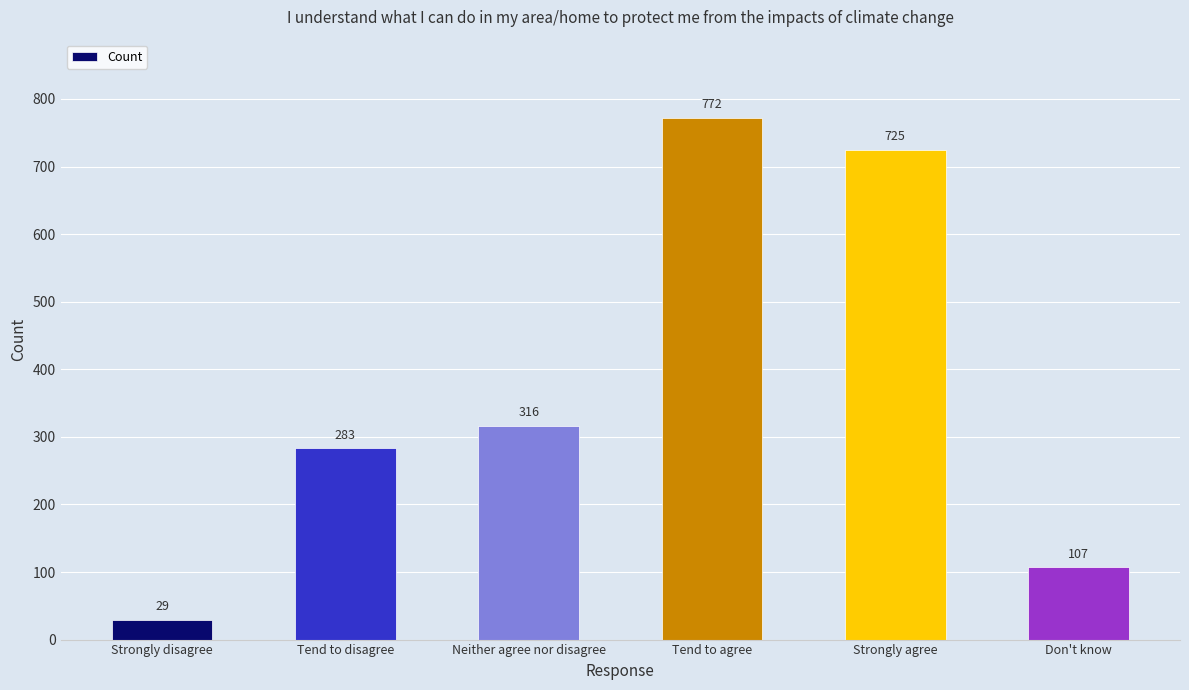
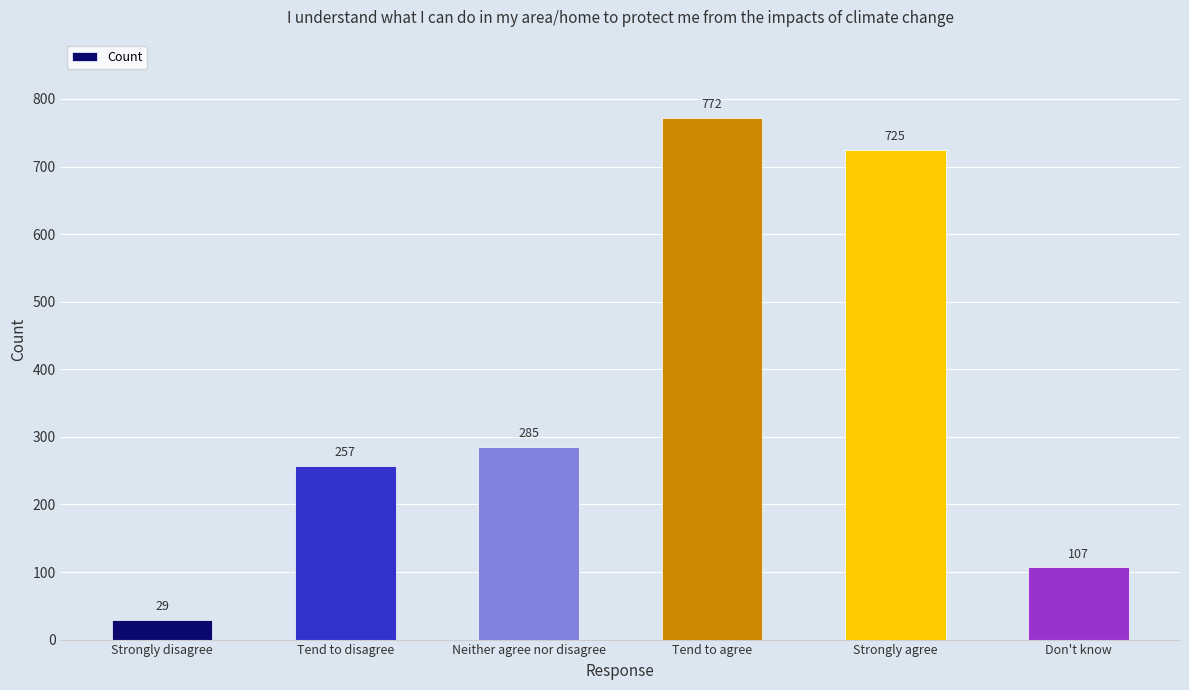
Tend to disagree: 283 -> 257
Neither agree nor disagree: 316 -> 285
